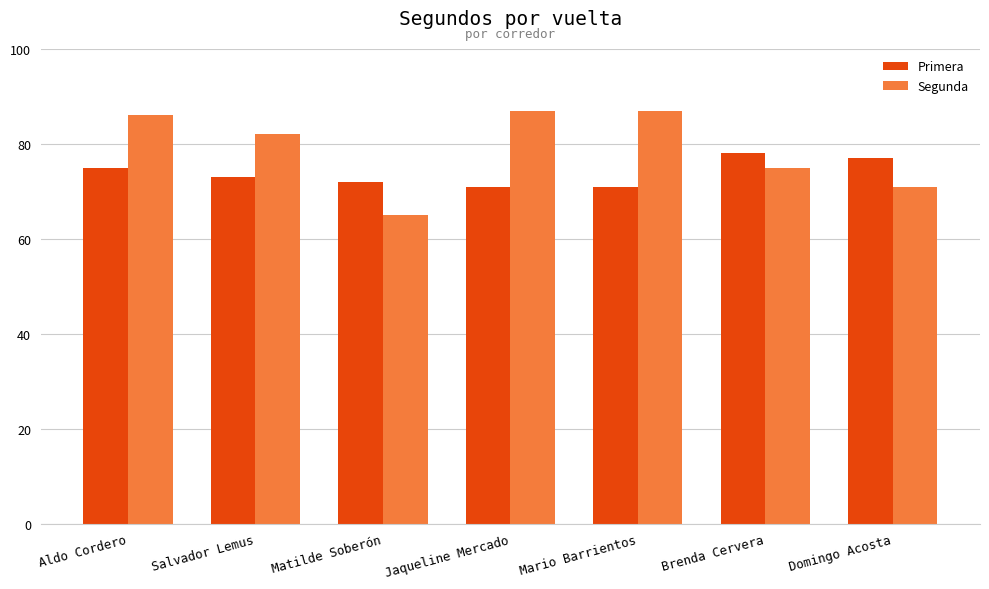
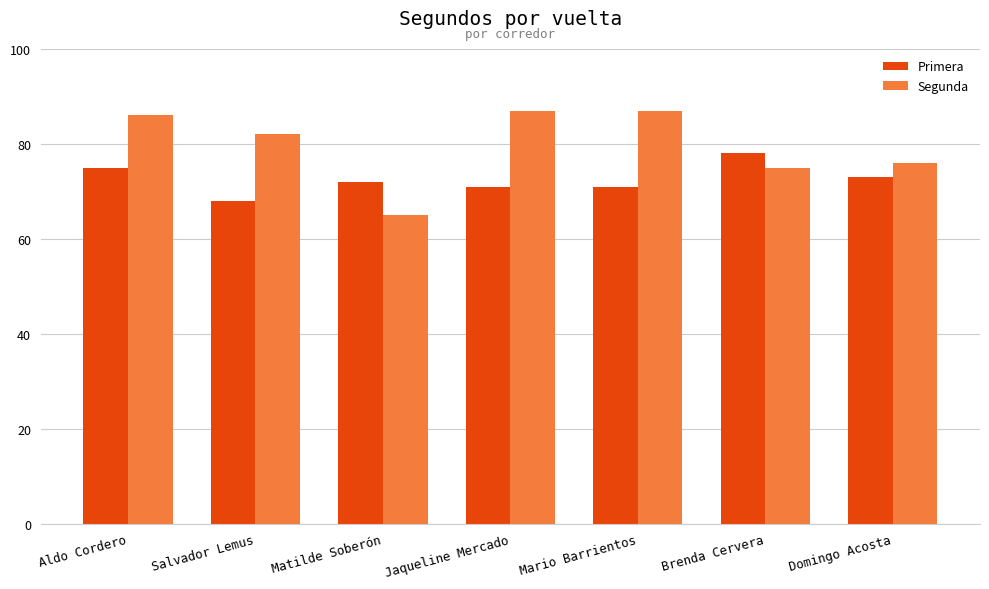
Primera, Salvador Lemus: 73 -> 68
Primera, Domingo Acosta: 77 -> 73
Segunda, Domingo Acosta: 71 -> 76
